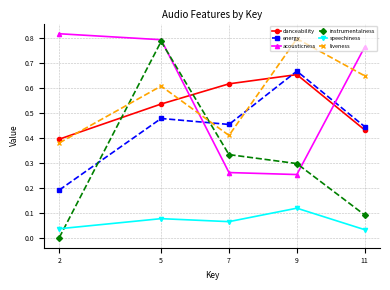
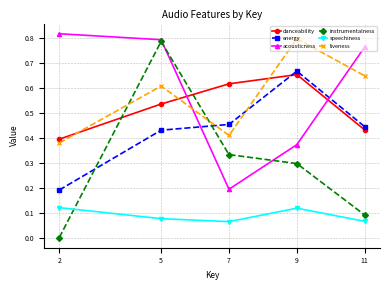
speechiness, 2: 0.04 -> 0.12
energy, 5: 0.48 -> 0.43
acousticness, 7: 0.26 -> 0.19
acousticness, 9: 0.25 -> 0.37
speechiness, 11: 0.03 -> 0.07
